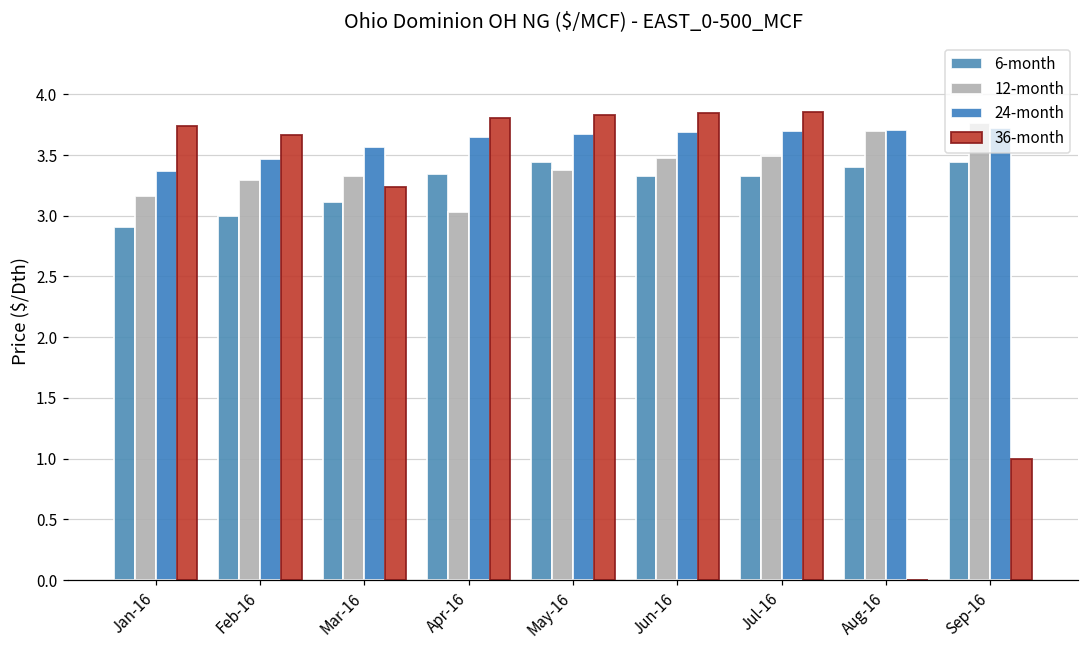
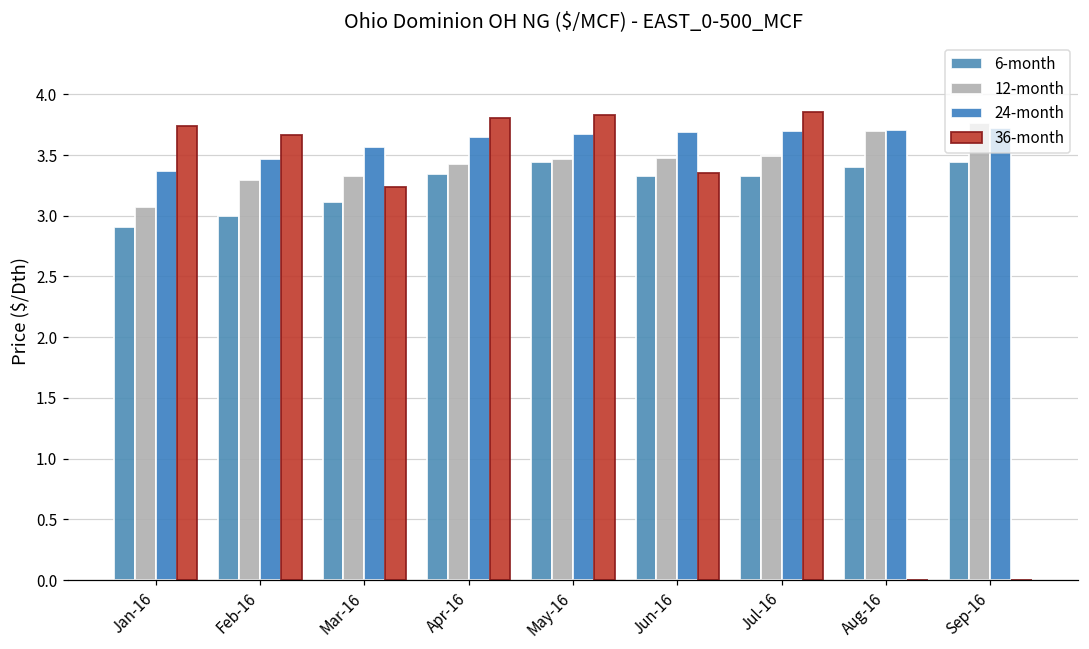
12-month, Jan-16: 3.17 -> 3.07
12-month, Apr-16: 3.03 -> 3.43
12-month, May-16: 3.38 -> 3.47
36-month, Jun-16: 3.84 -> 3.35
36-month, Sep-16: 1 -> 0
